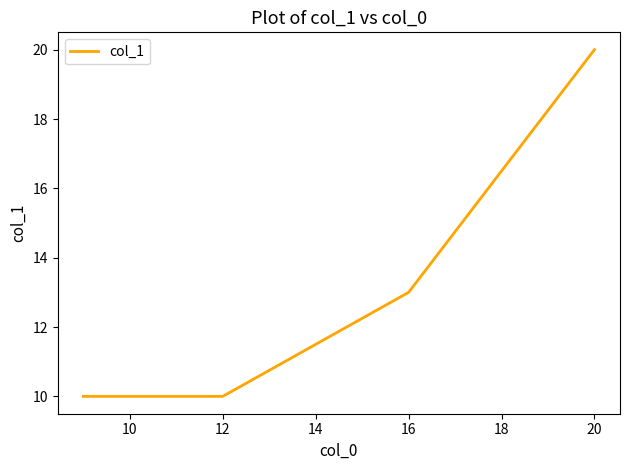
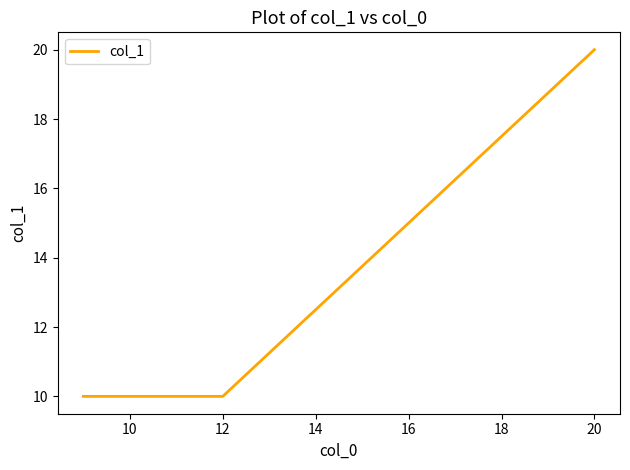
16: 13 -> 15
